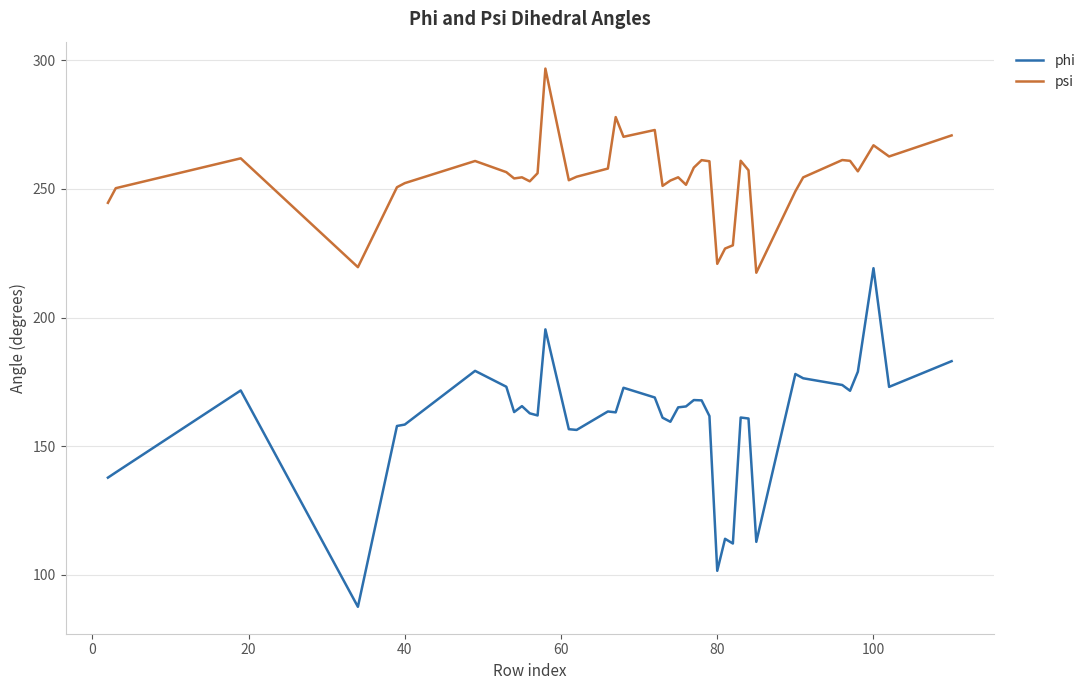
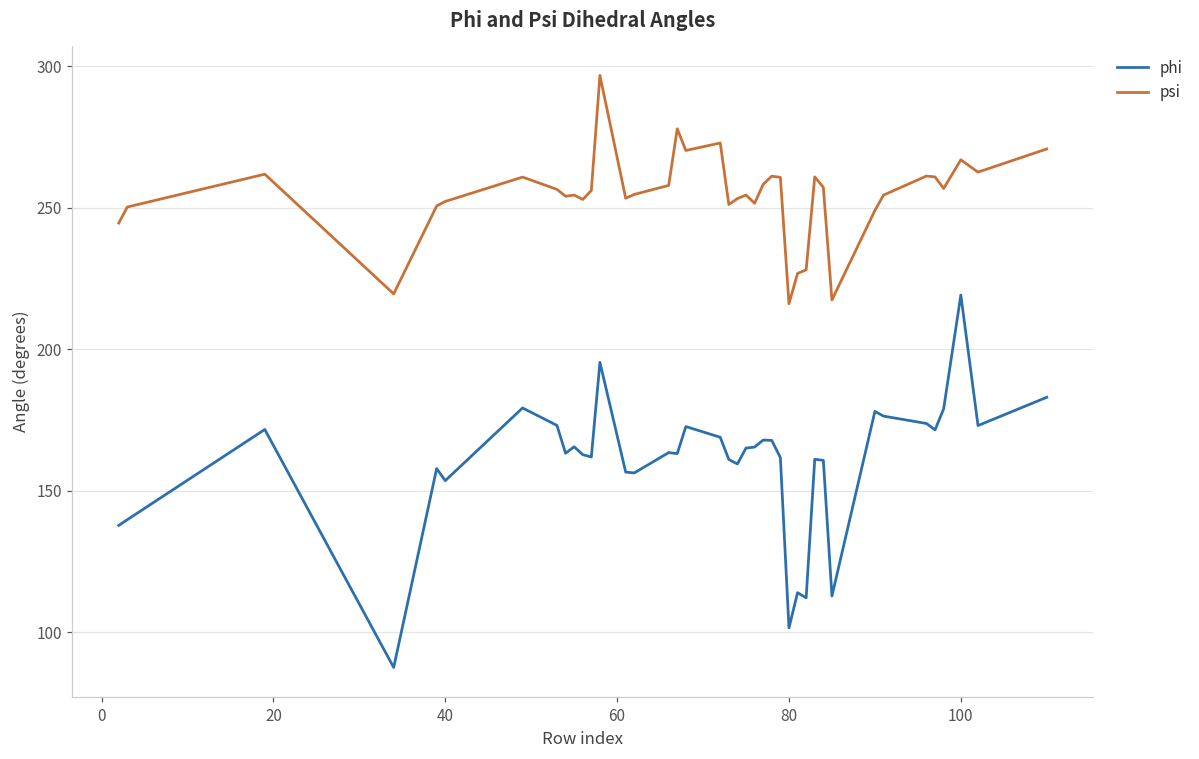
phi, 40: 158 -> 154
psi, 80: 221 -> 216
